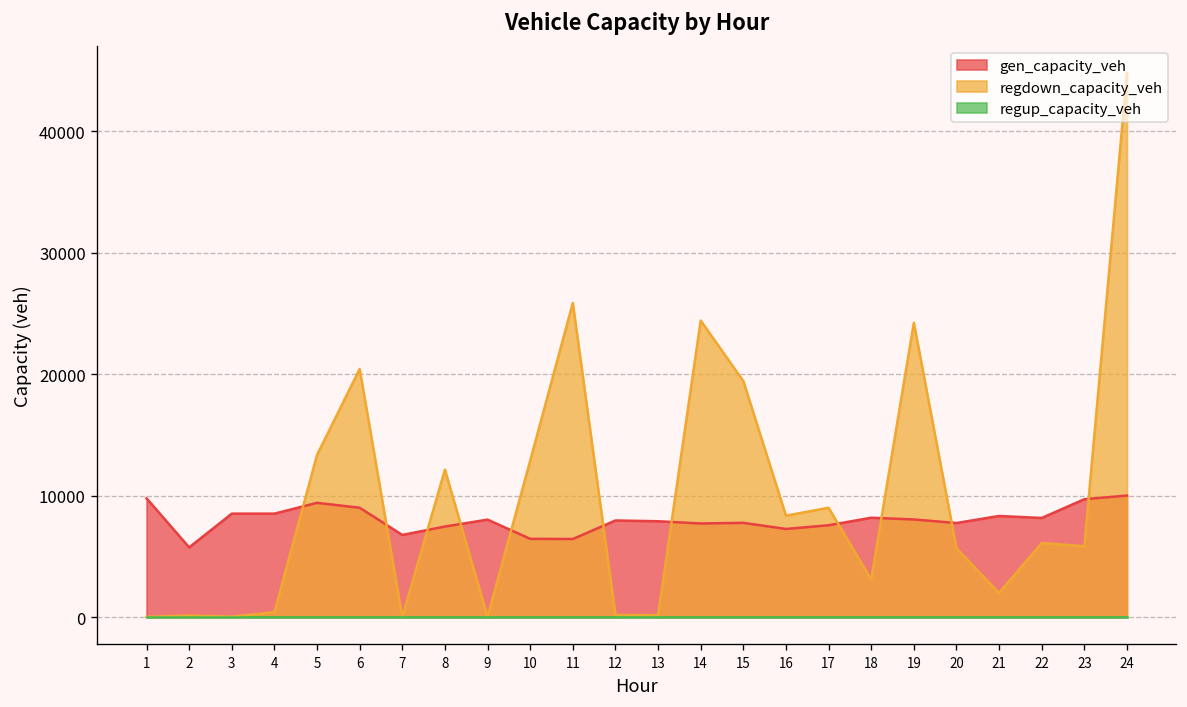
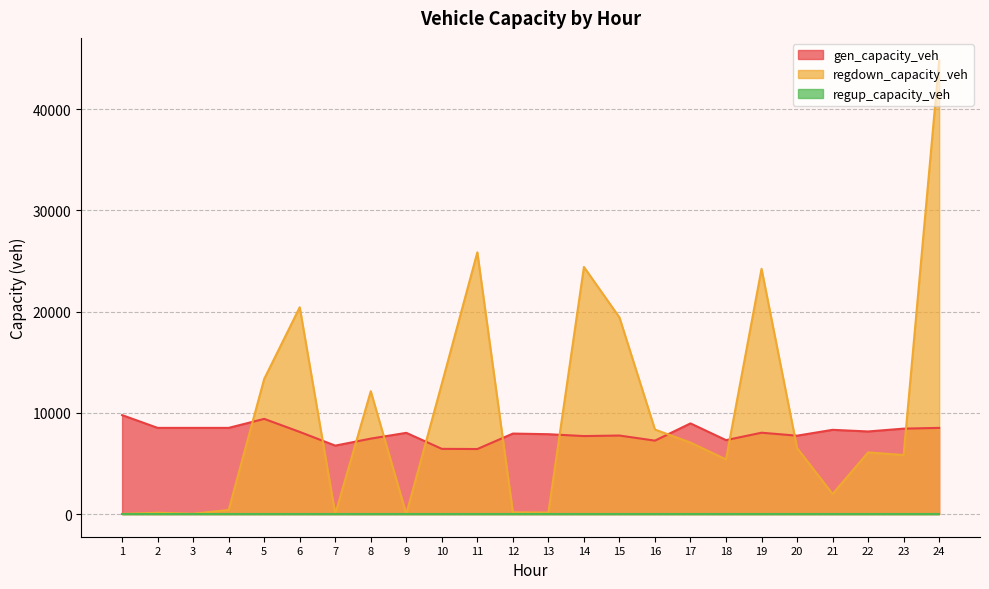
gen_capacity_veh, 2: 5700 -> 8500
gen_capacity_veh, 6: 9000 -> 8100
gen_capacity_veh, 17: 7600 -> 9000
regdown_capacity_veh, 17: 9000 -> 7100
gen_capacity_veh, 18: 8200 -> 7300
regdown_capacity_veh, 18: 3100 -> 5400
regdown_capacity_veh, 20: 5700 -> 6500
gen_capacity_veh, 23: 9700 -> 8400
gen_capacity_veh, 24: 10000 -> 8500
